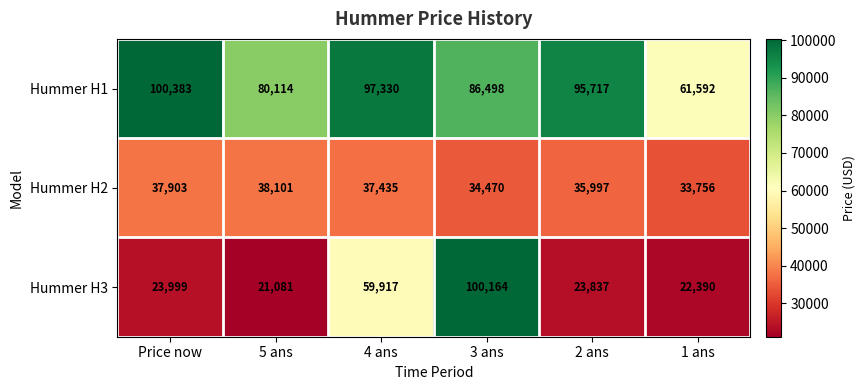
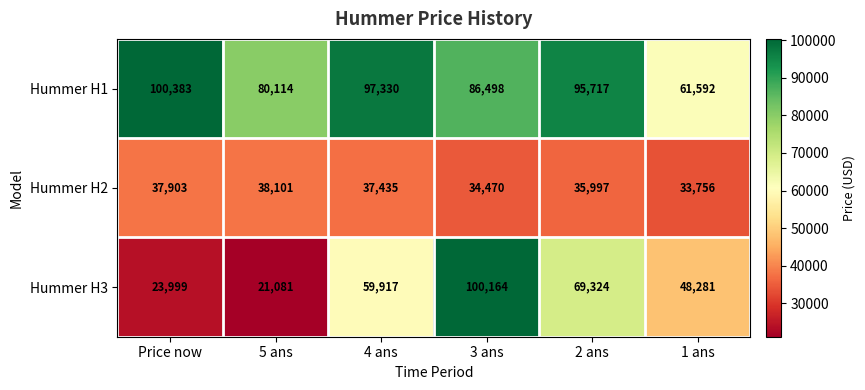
Hummer H3, 2 ans: 23,837 -> 69,324
Hummer H3, 1 ans: 22,390 -> 48,281
